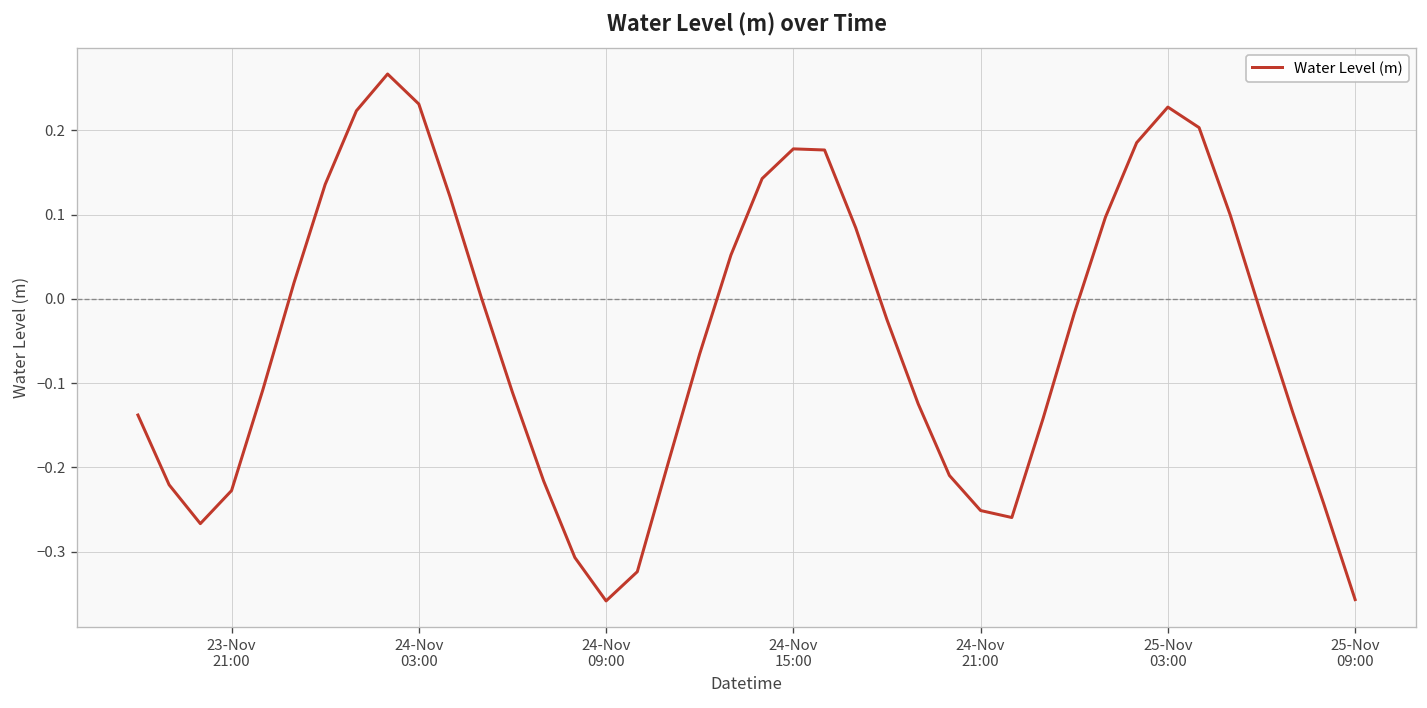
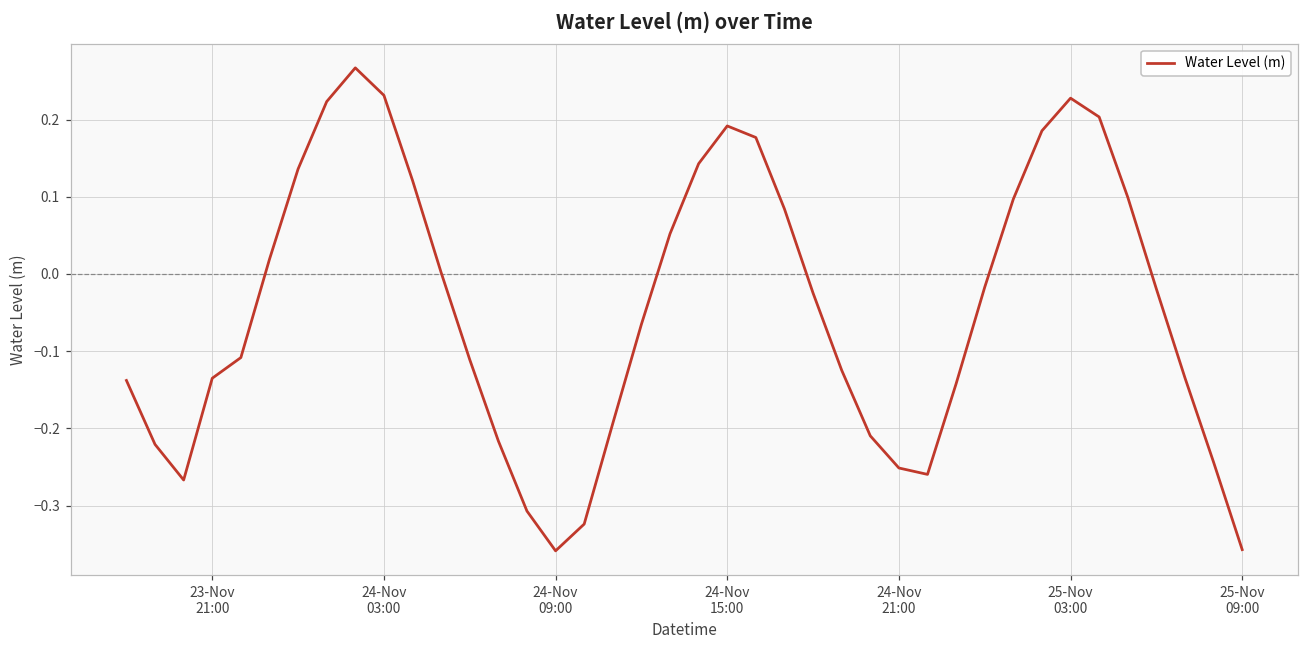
23-Nov 21:00: -0.23 -> -0.14
24-Nov 15:00: 0.18 -> 0.19
